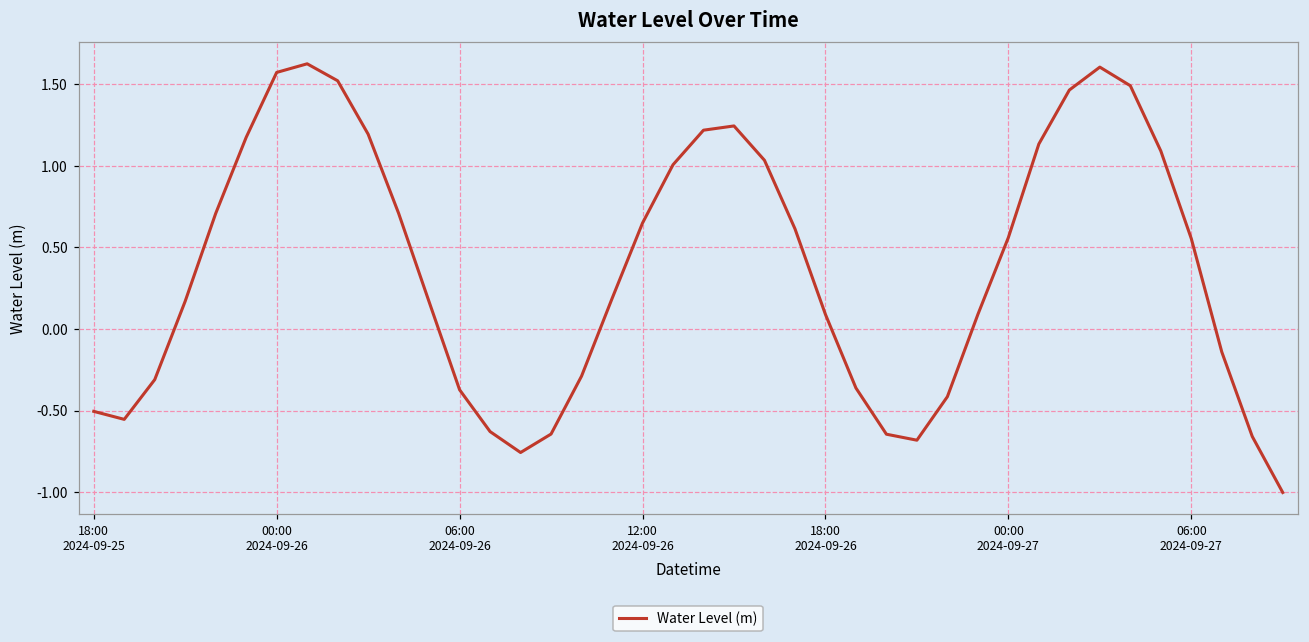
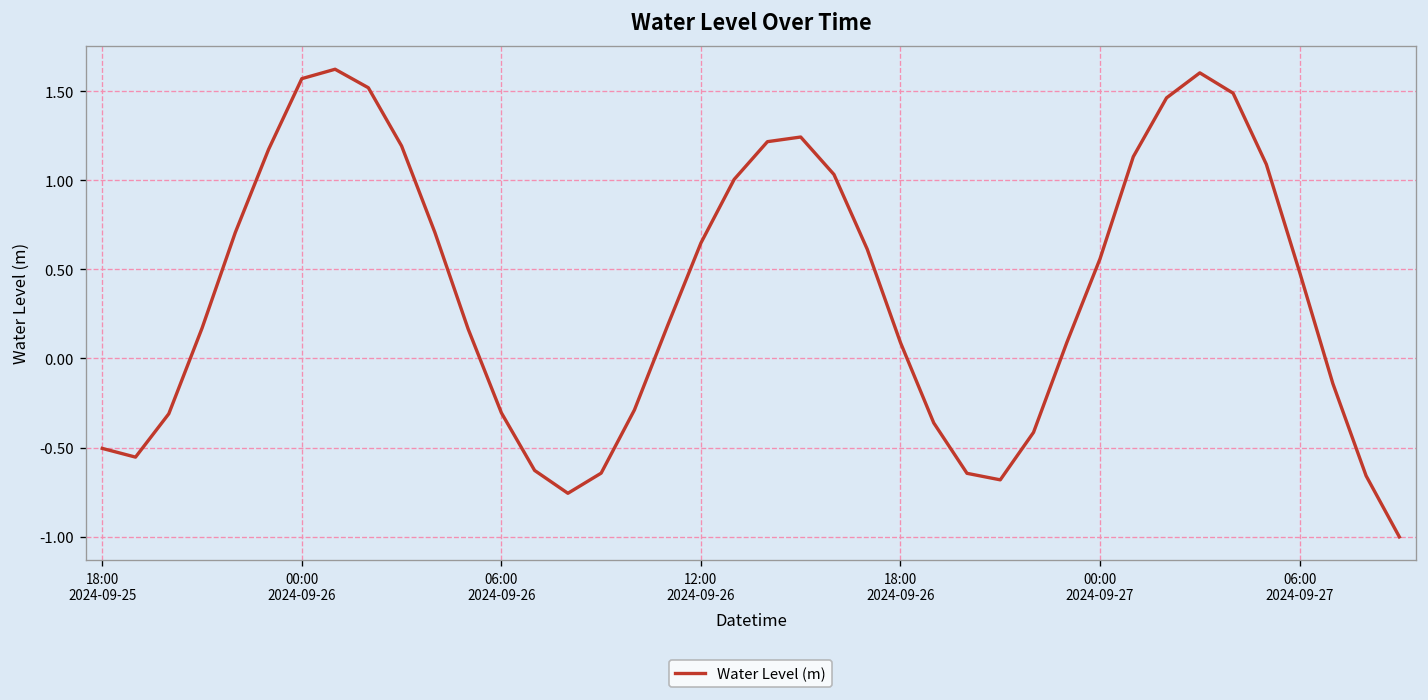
06:00 2024-09-26: -0.37 -> -0.31
06:00 2024-09-27: 0.55 -> 0.49
